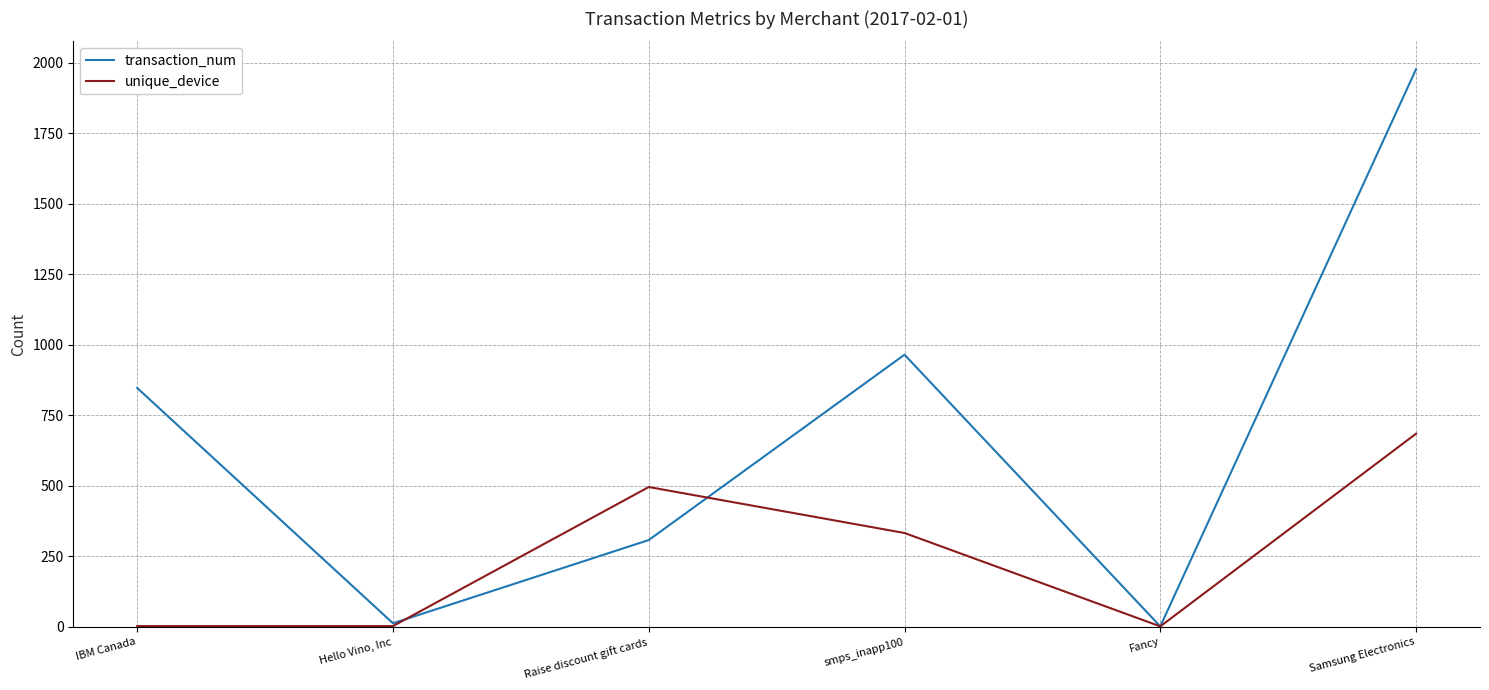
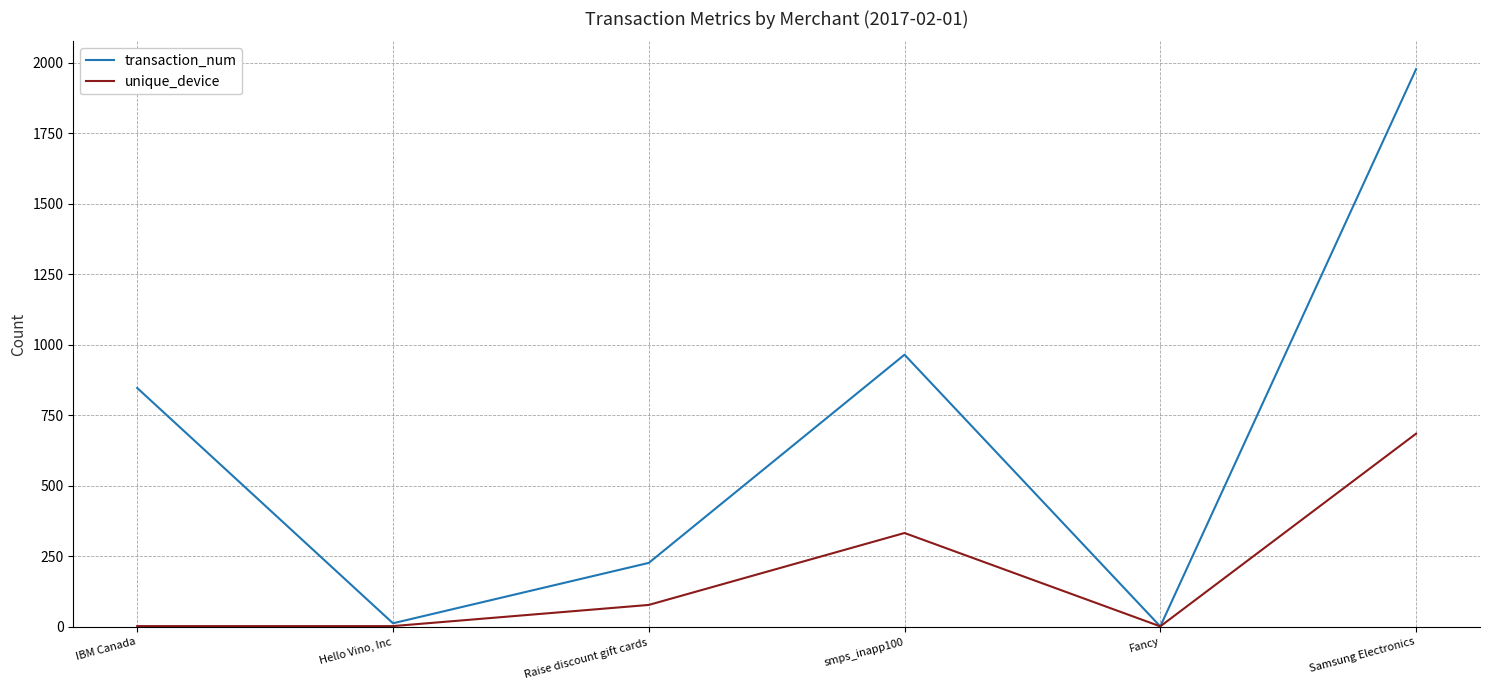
transaction_num, Raise discount gift cards: 310 -> 230
unique_device, Raise discount gift cards: 500 -> 80
